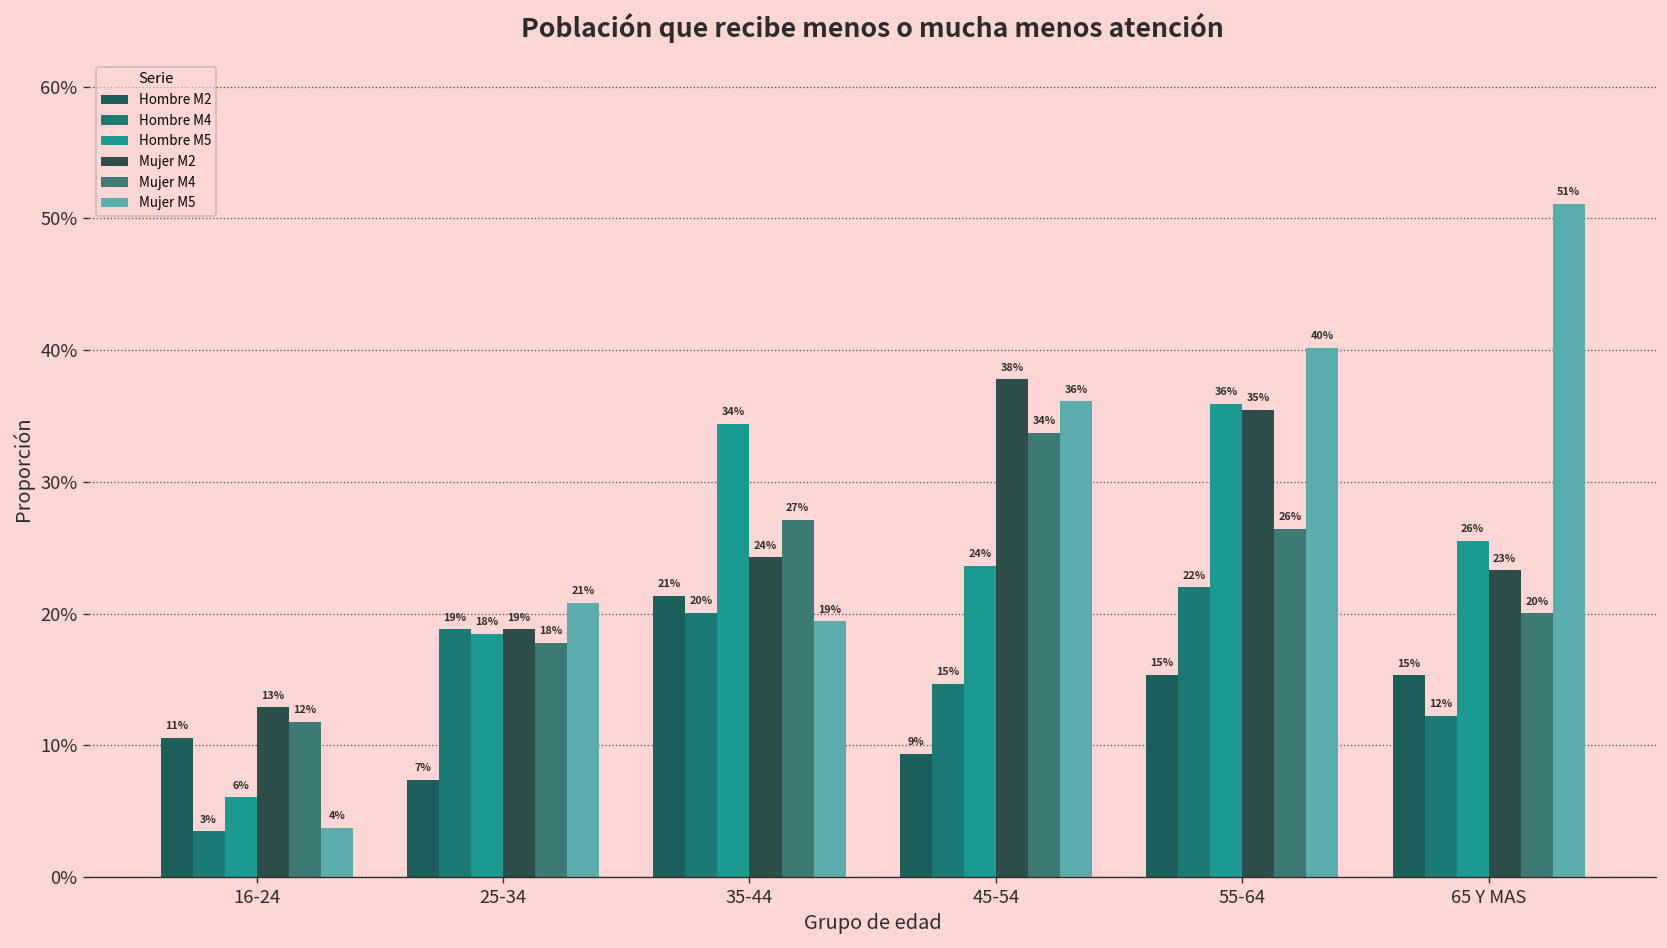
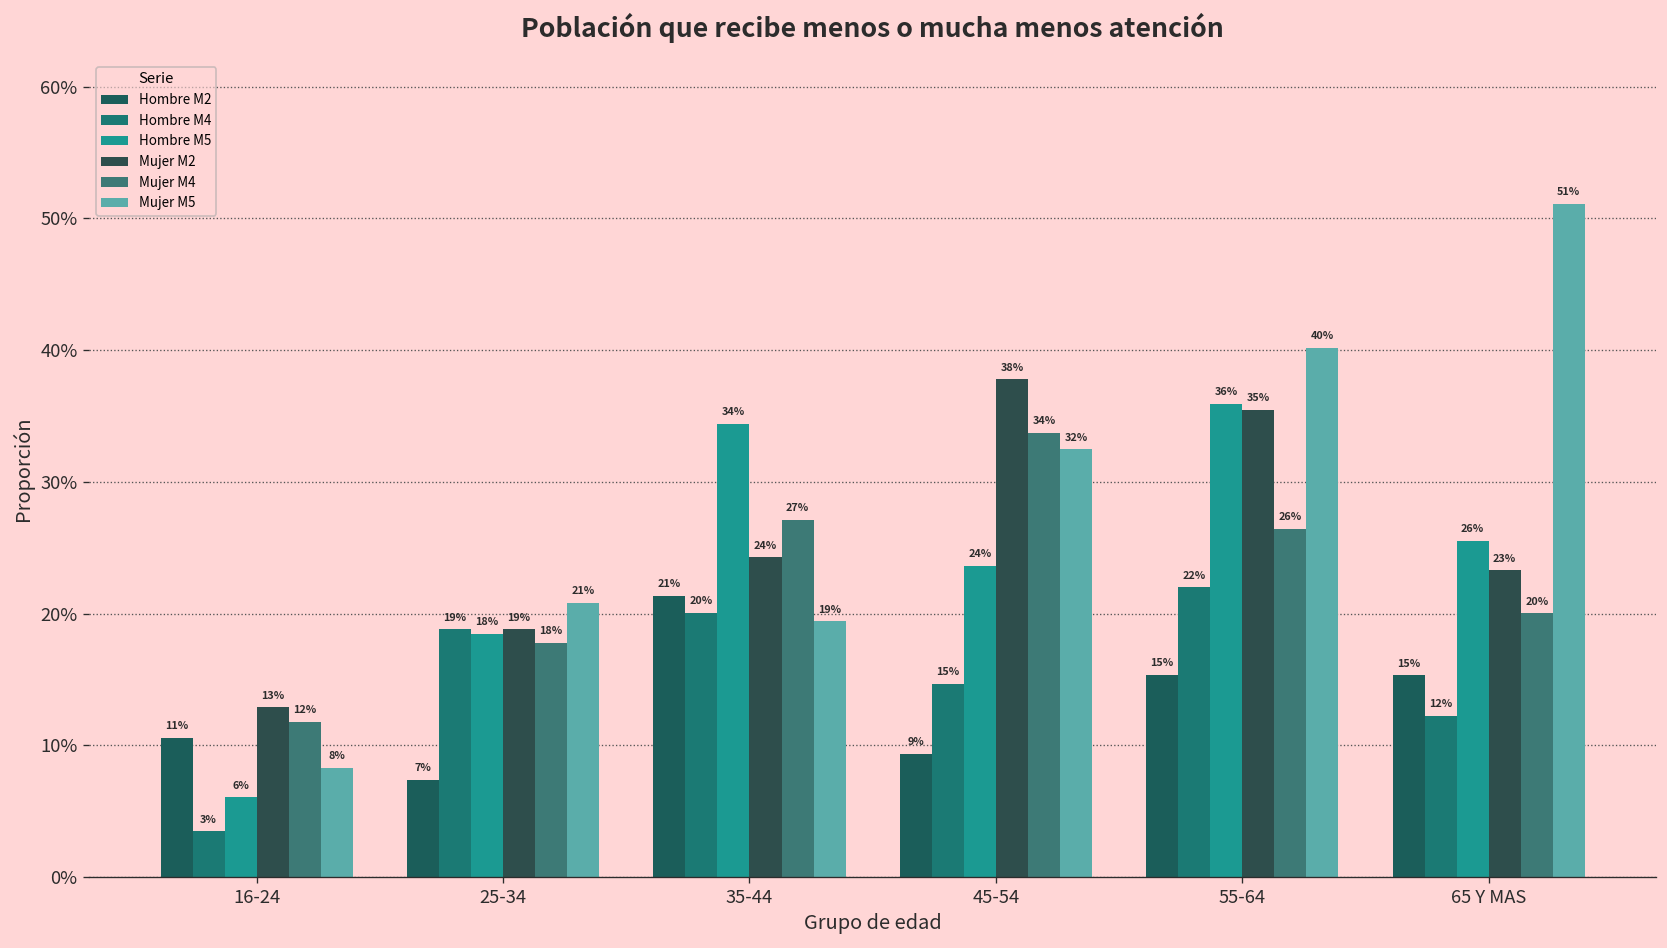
Mujer M5, 16-24: 4% -> 8%
Mujer M5, 45-54: 36% -> 32%
